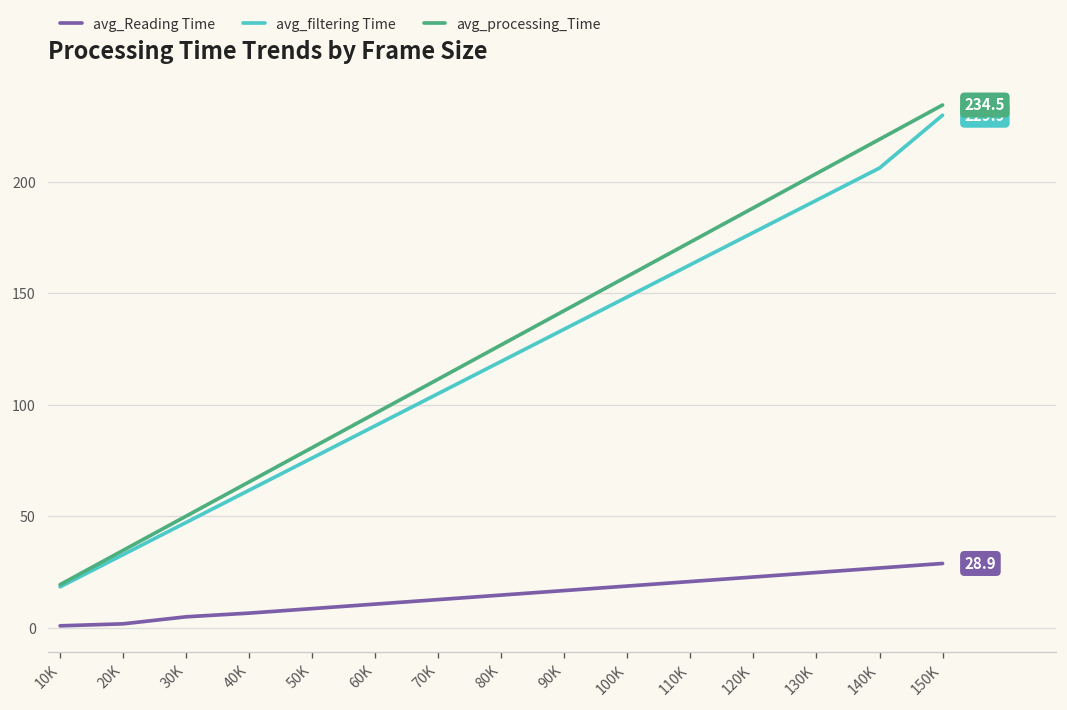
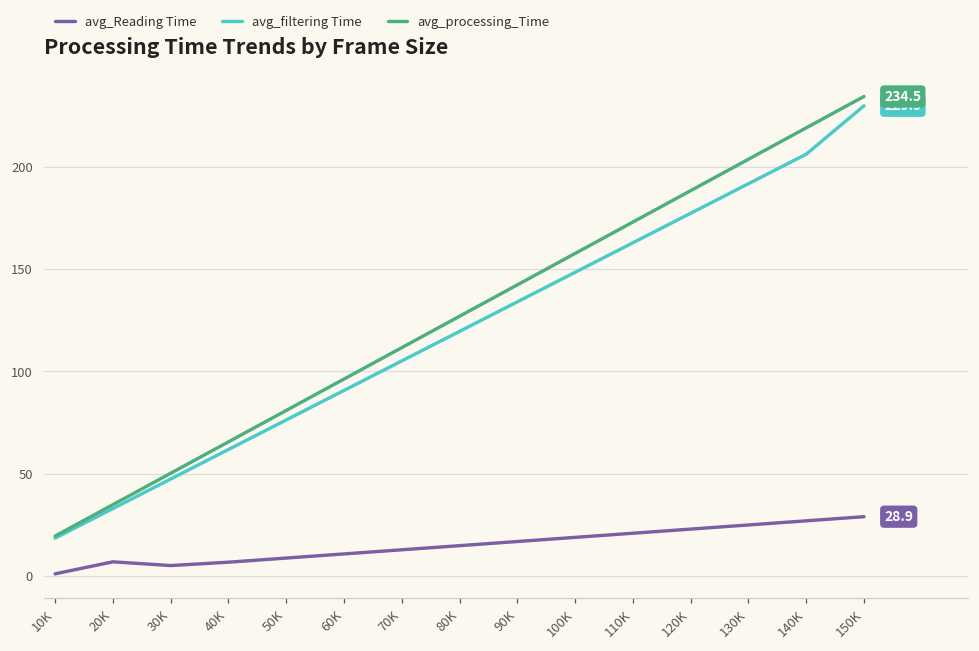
avg_Reading Time, 20K: 2 -> 7
